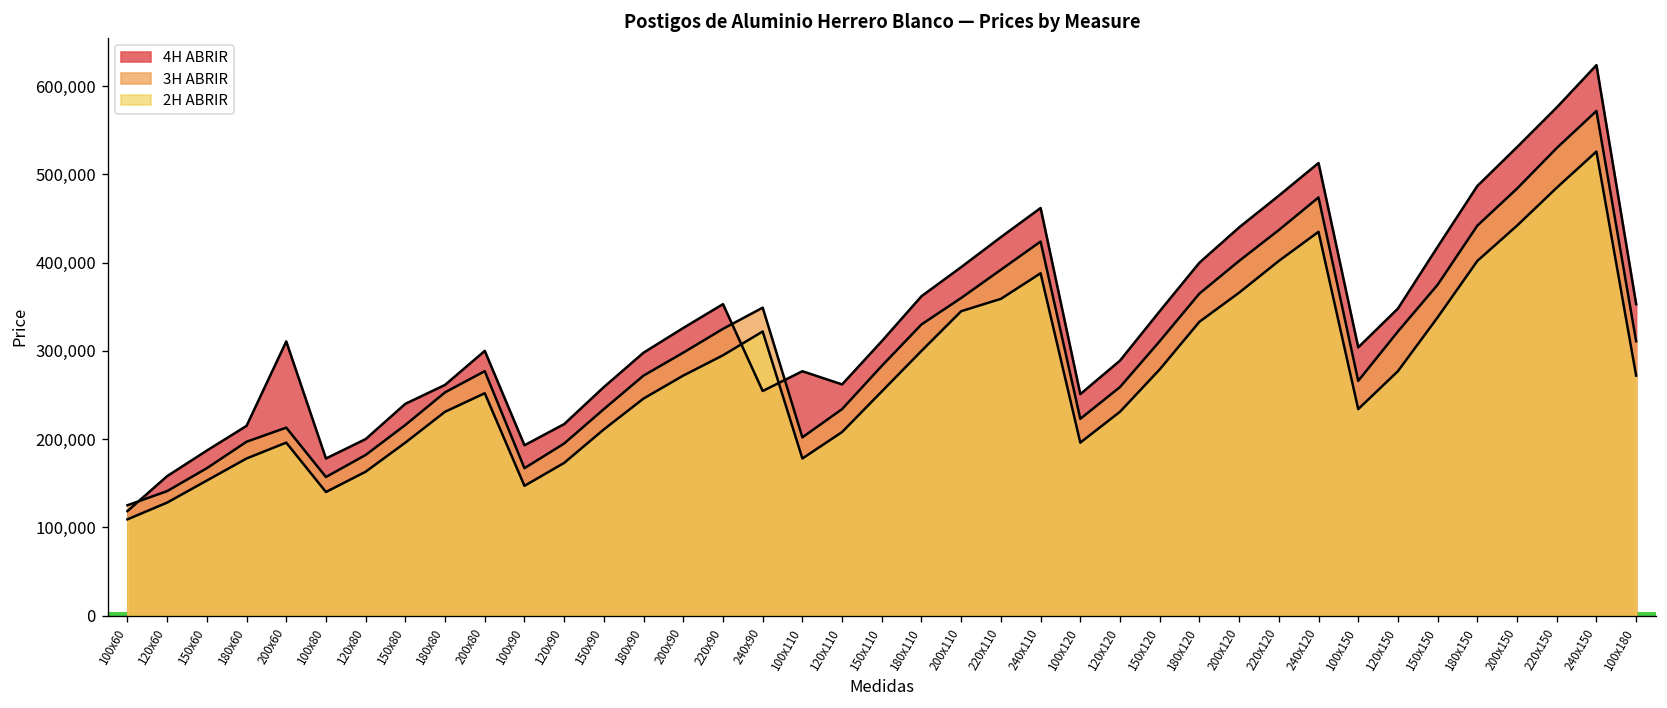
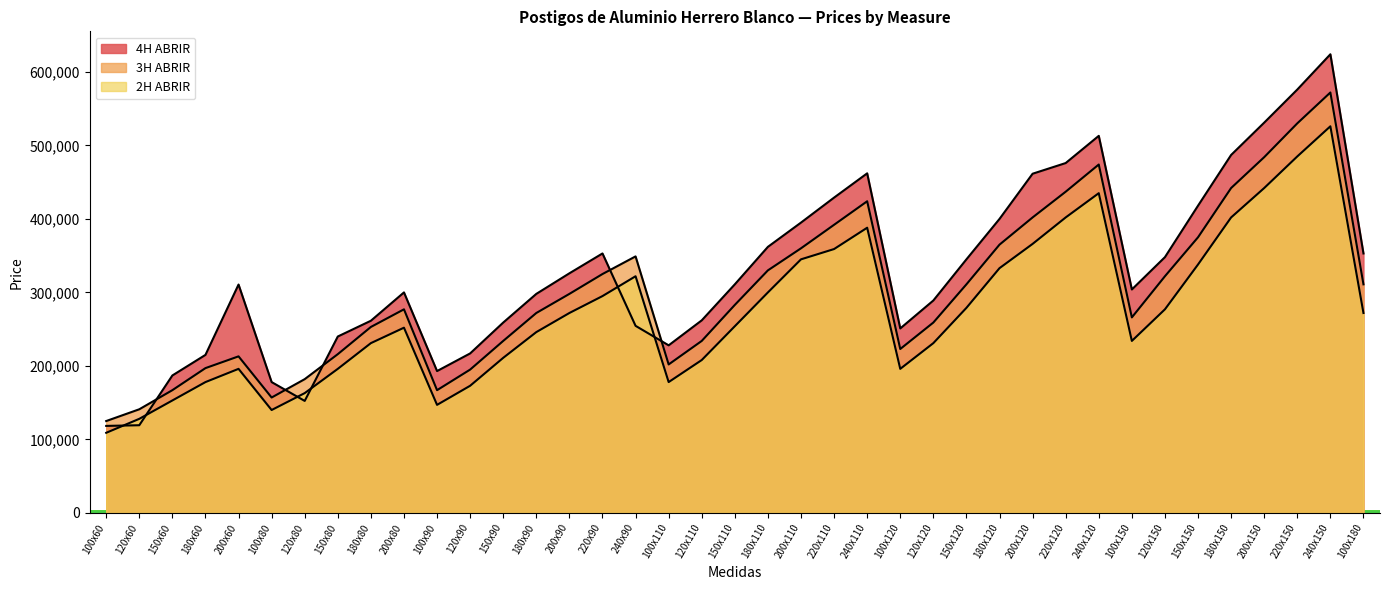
4H ABRIR, 120x60: 160,000 -> 120,000
4H ABRIR, 120x80: 200,000 -> 150,000
4H ABRIR, 100x110: 280,000 -> 230,000
4H ABRIR, 200x120: 440,000 -> 460,000
